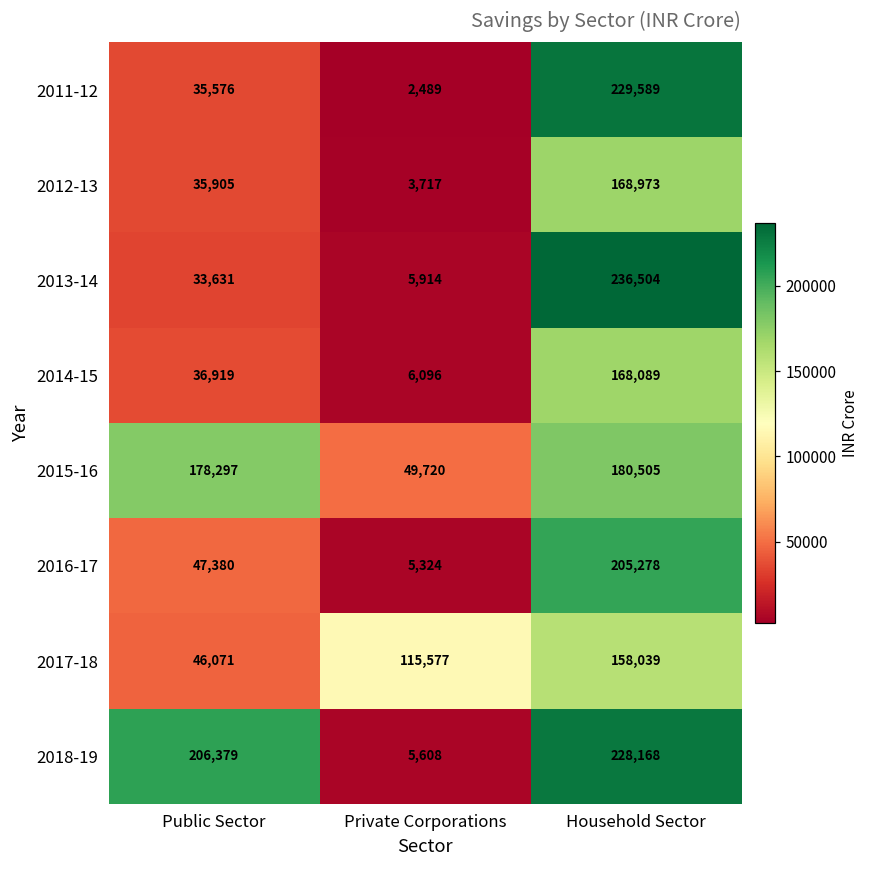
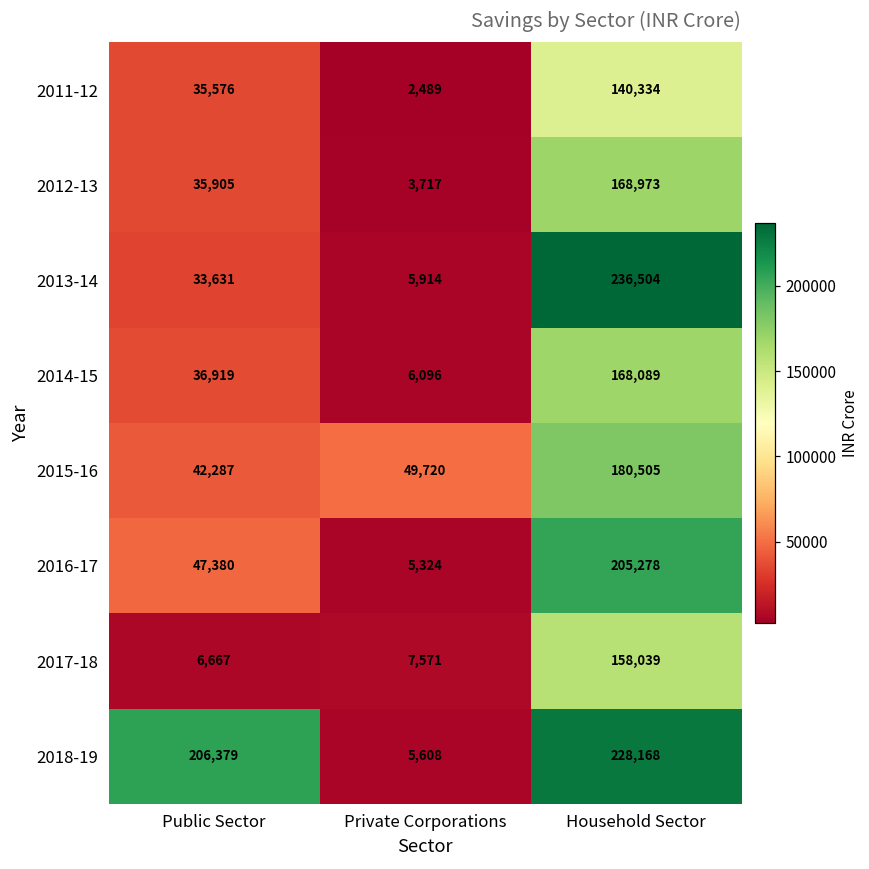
2011-12, Household Sector: 229,589 -> 140,334
2015-16, Public Sector: 178,297 -> 42,287
2017-18, Public Sector: 46,071 -> 6,667
2017-18, Private Corporations: 115,577 -> 7,571
